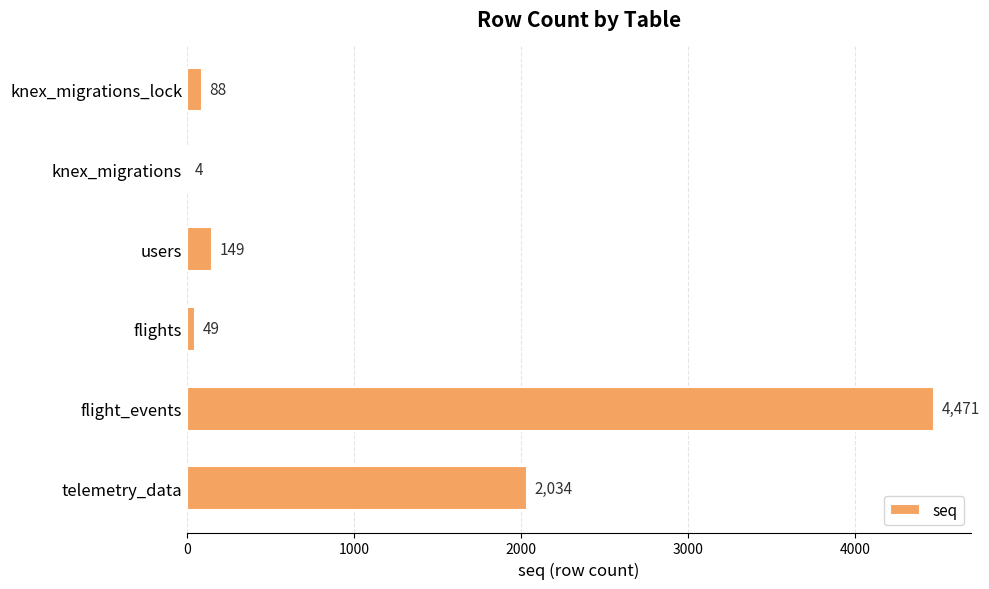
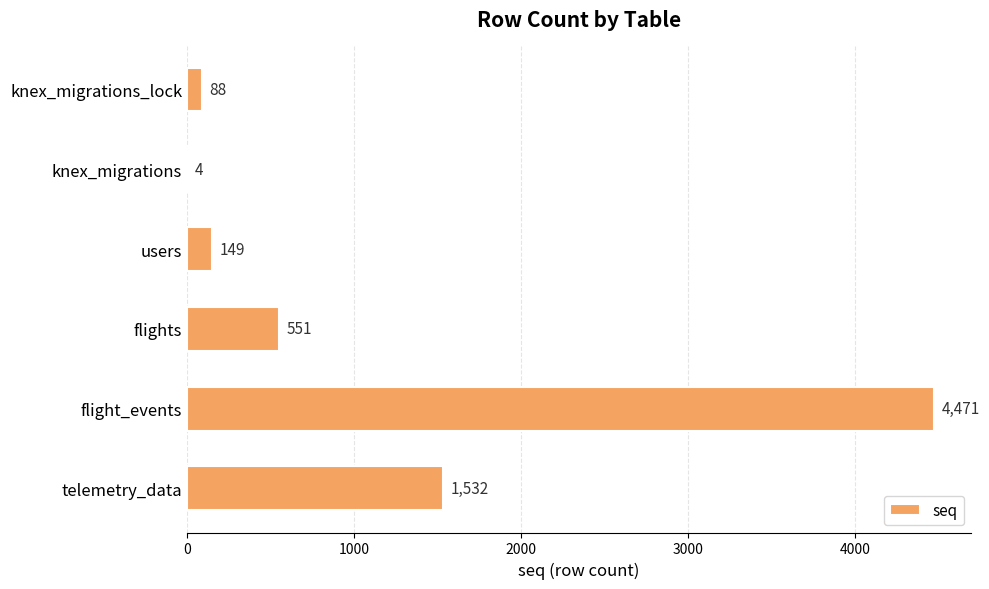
flights: 49 -> 551
telemetry_data: 2,034 -> 1,532
